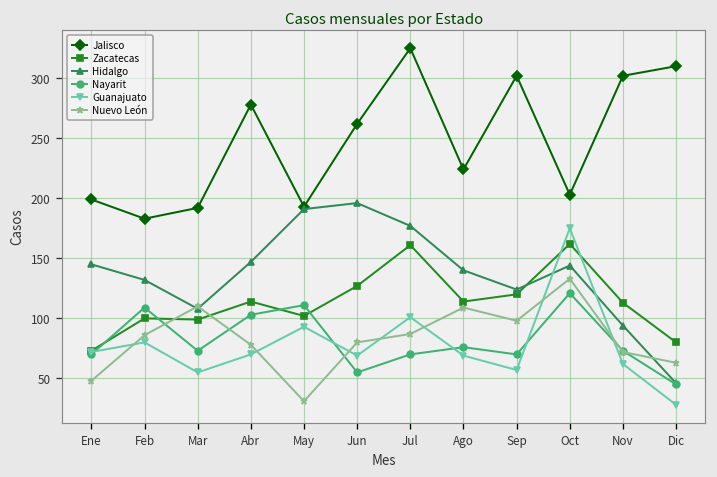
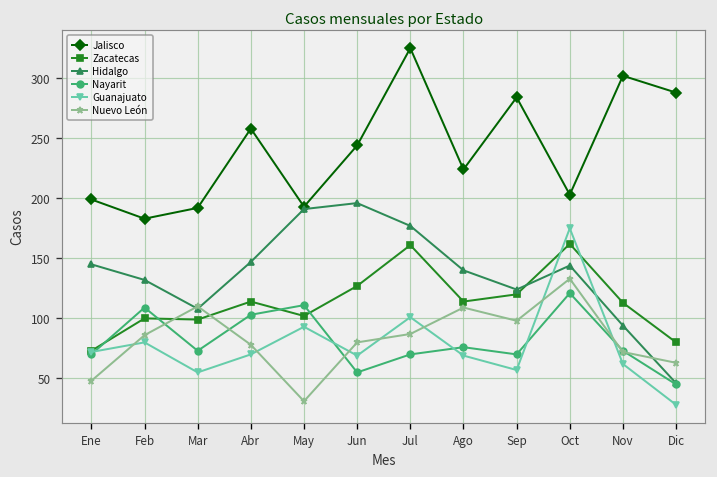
Jalisco, Abr: 278 -> 258
Jalisco, Jun: 262 -> 244
Jalisco, Sep: 302 -> 284
Jalisco, Dic: 310 -> 288
